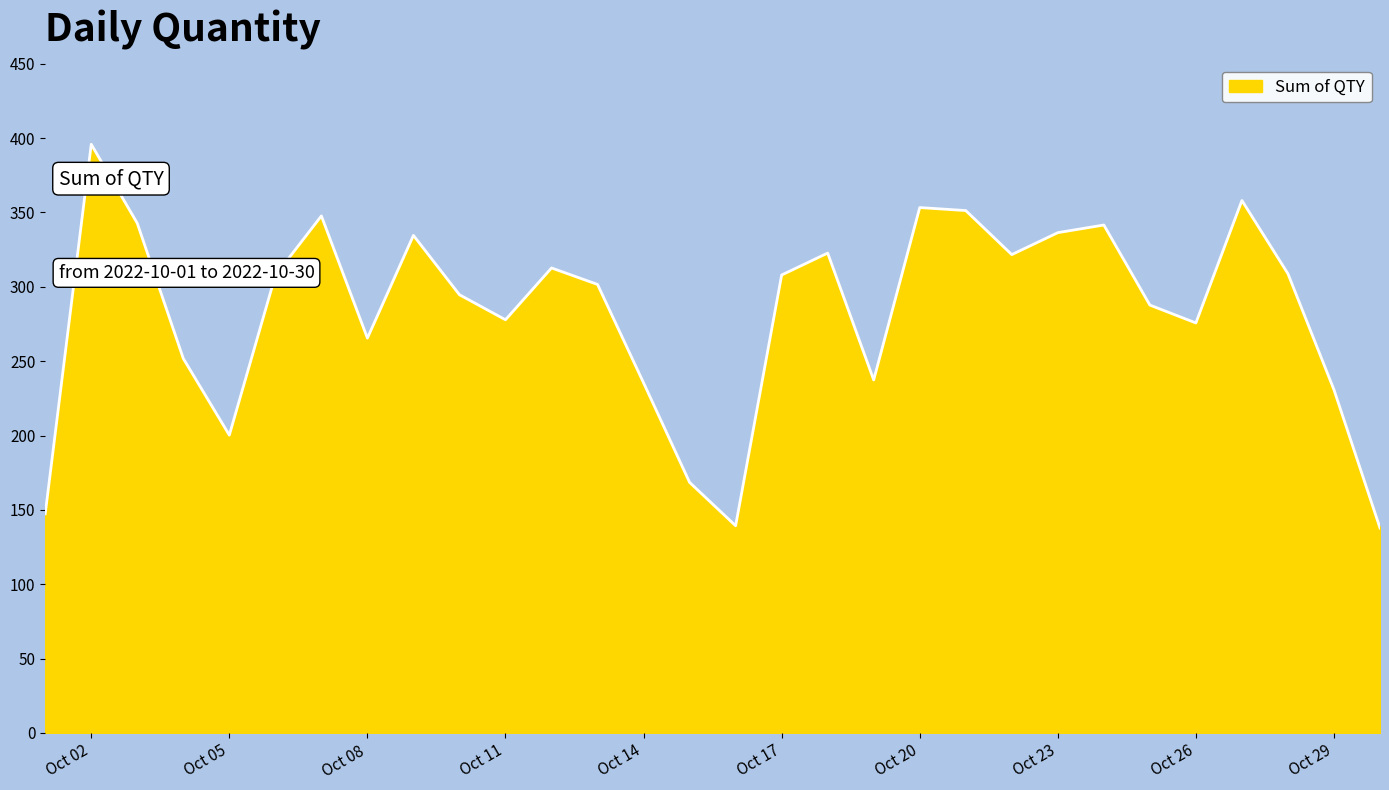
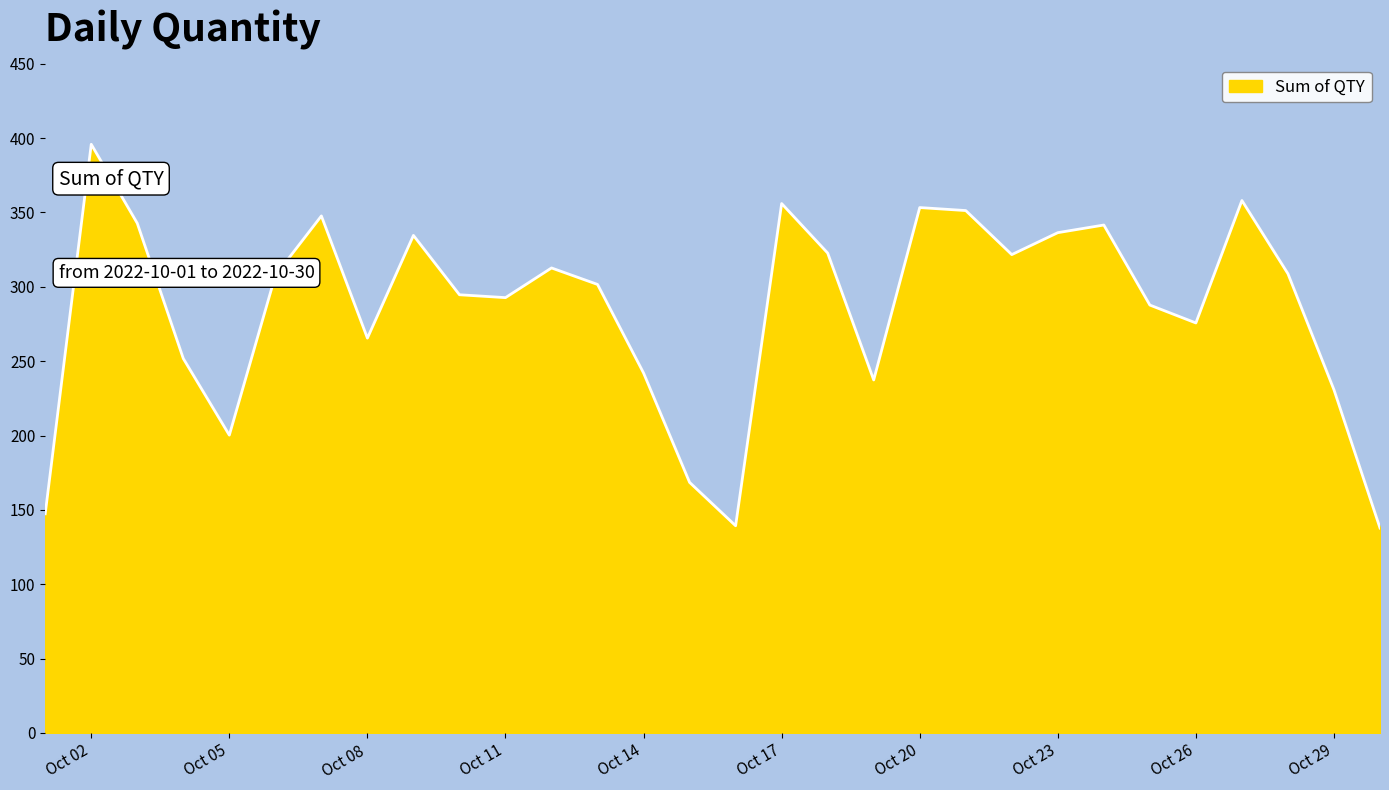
Oct 11: 278 -> 293
Oct 14: 235 -> 242
Oct 17: 308 -> 356
